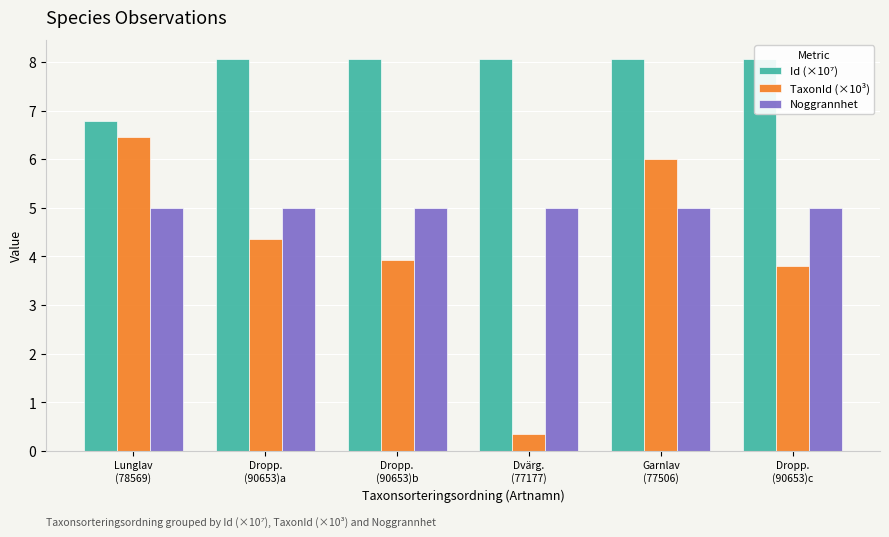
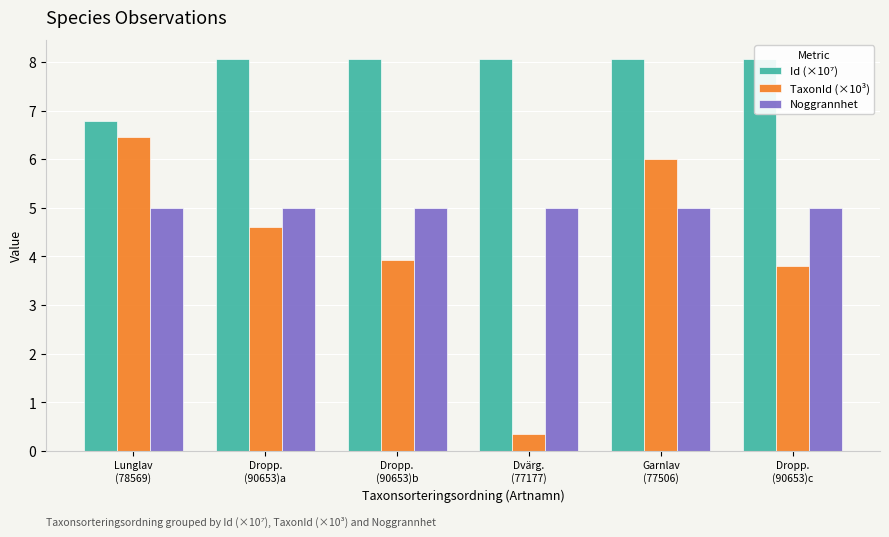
TaxonId (×10³), Dropp. (90653)a: 4.4 -> 4.6
